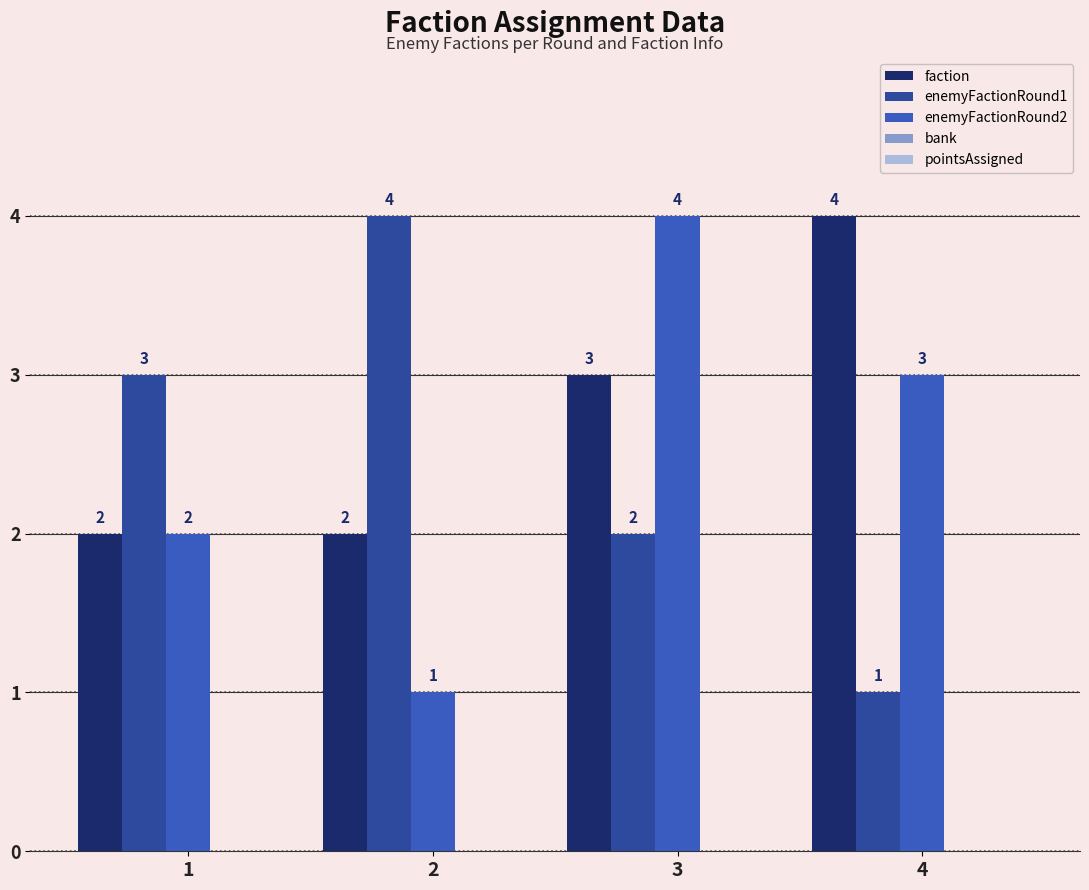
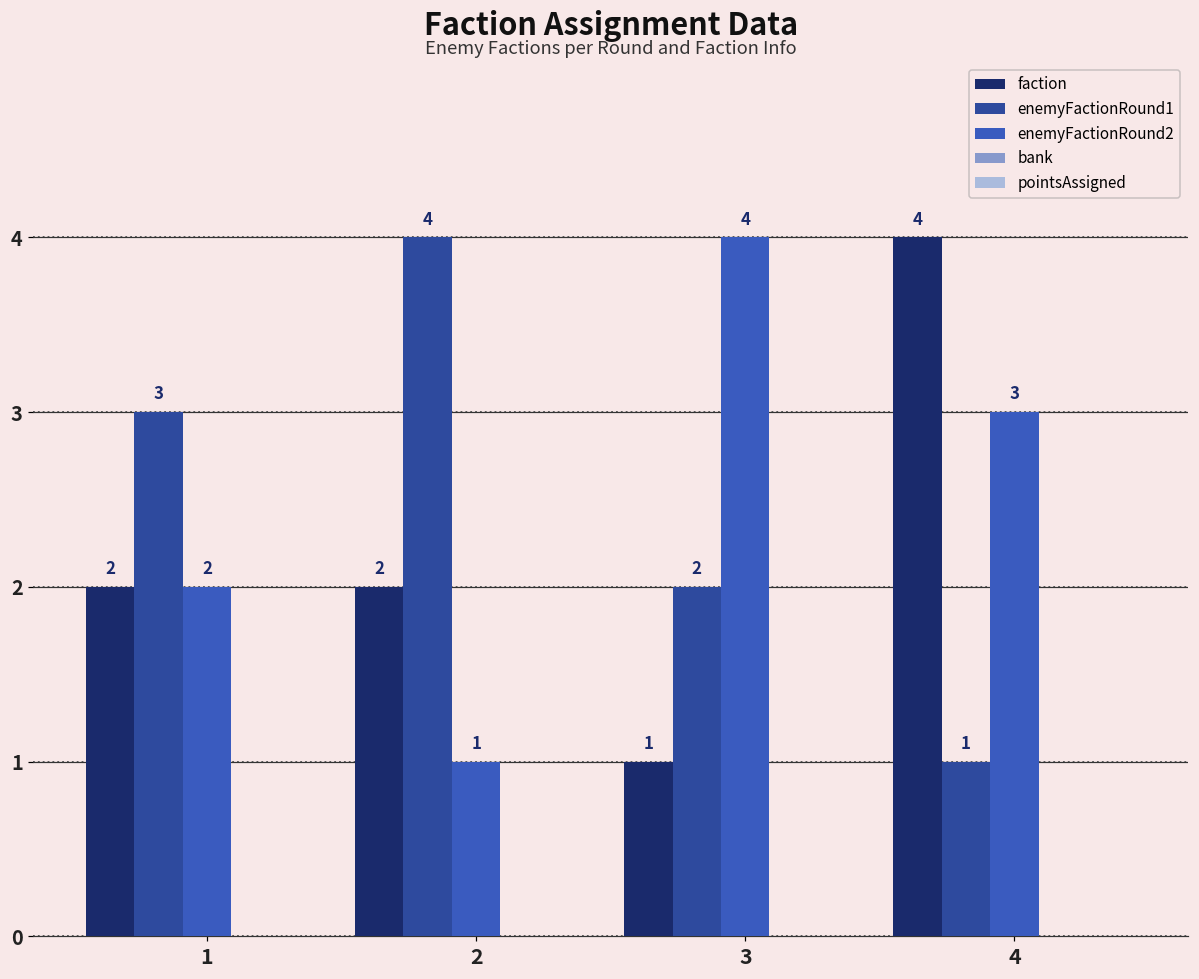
faction, 3: 3 -> 1
